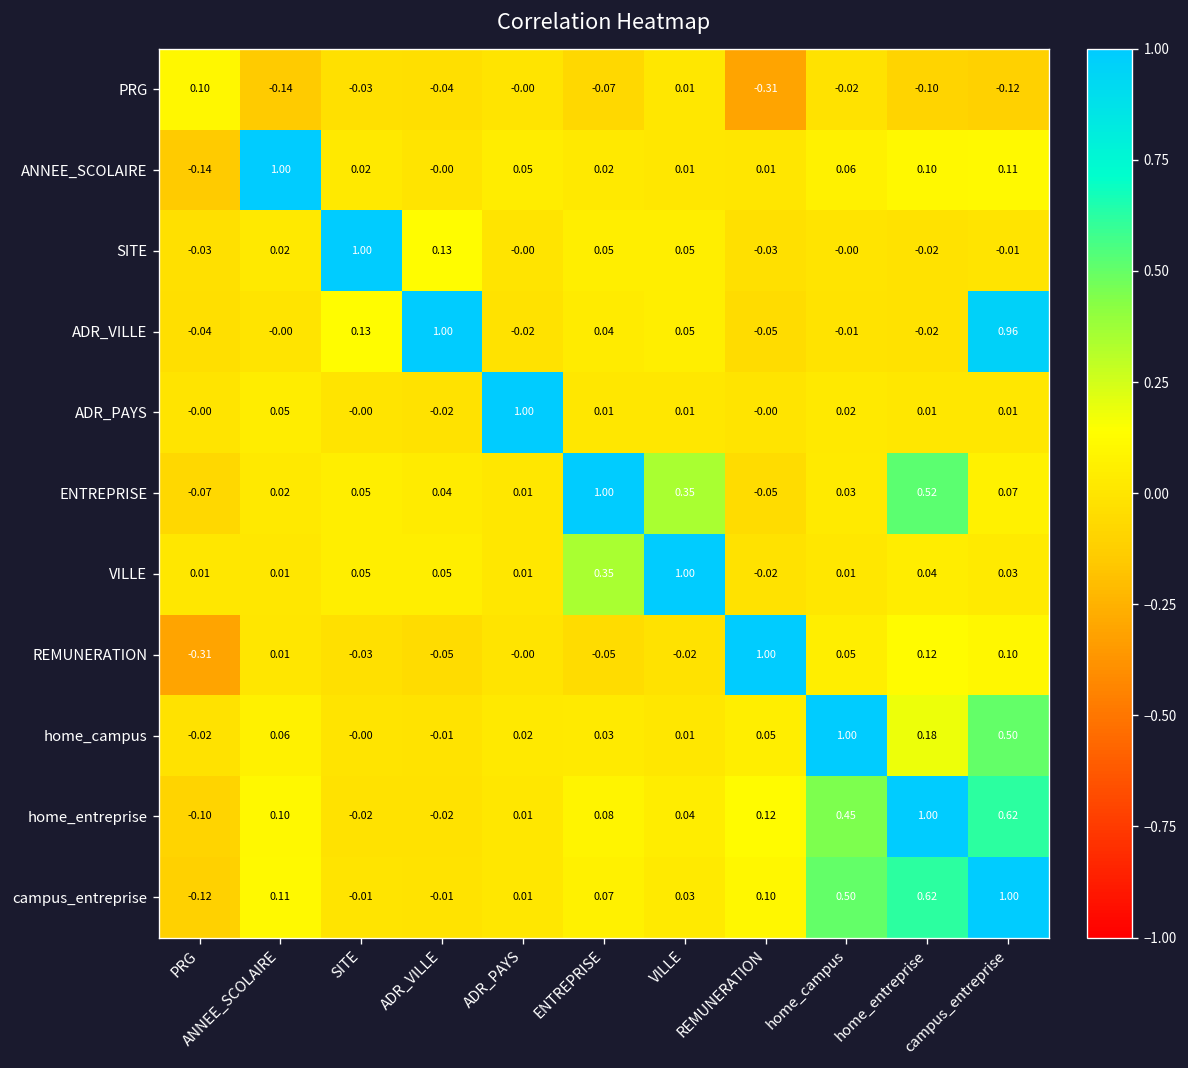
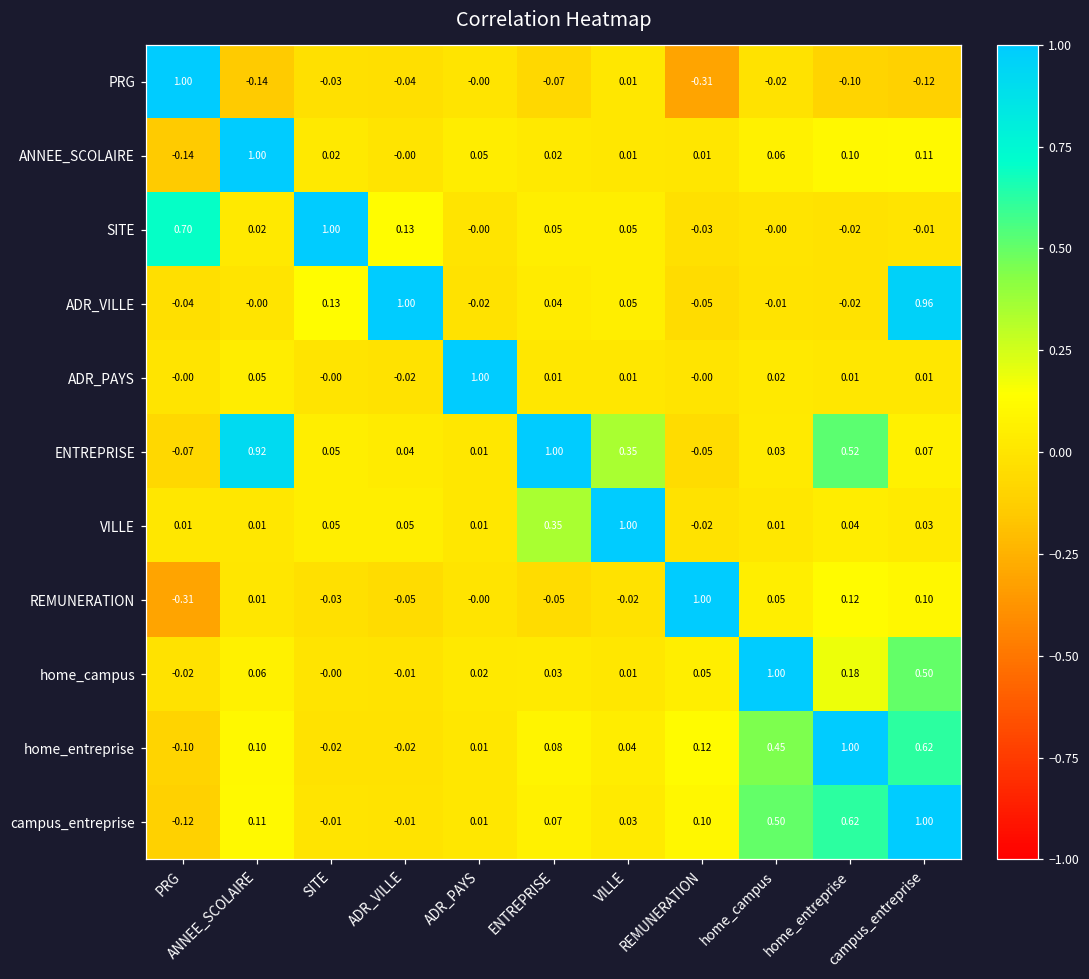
PRG, PRG: 0.10 -> 1.00
SITE, PRG: -0.03 -> 0.70
ENTREPRISE, ANNEE_SCOLAIRE: 0.02 -> 0.92
